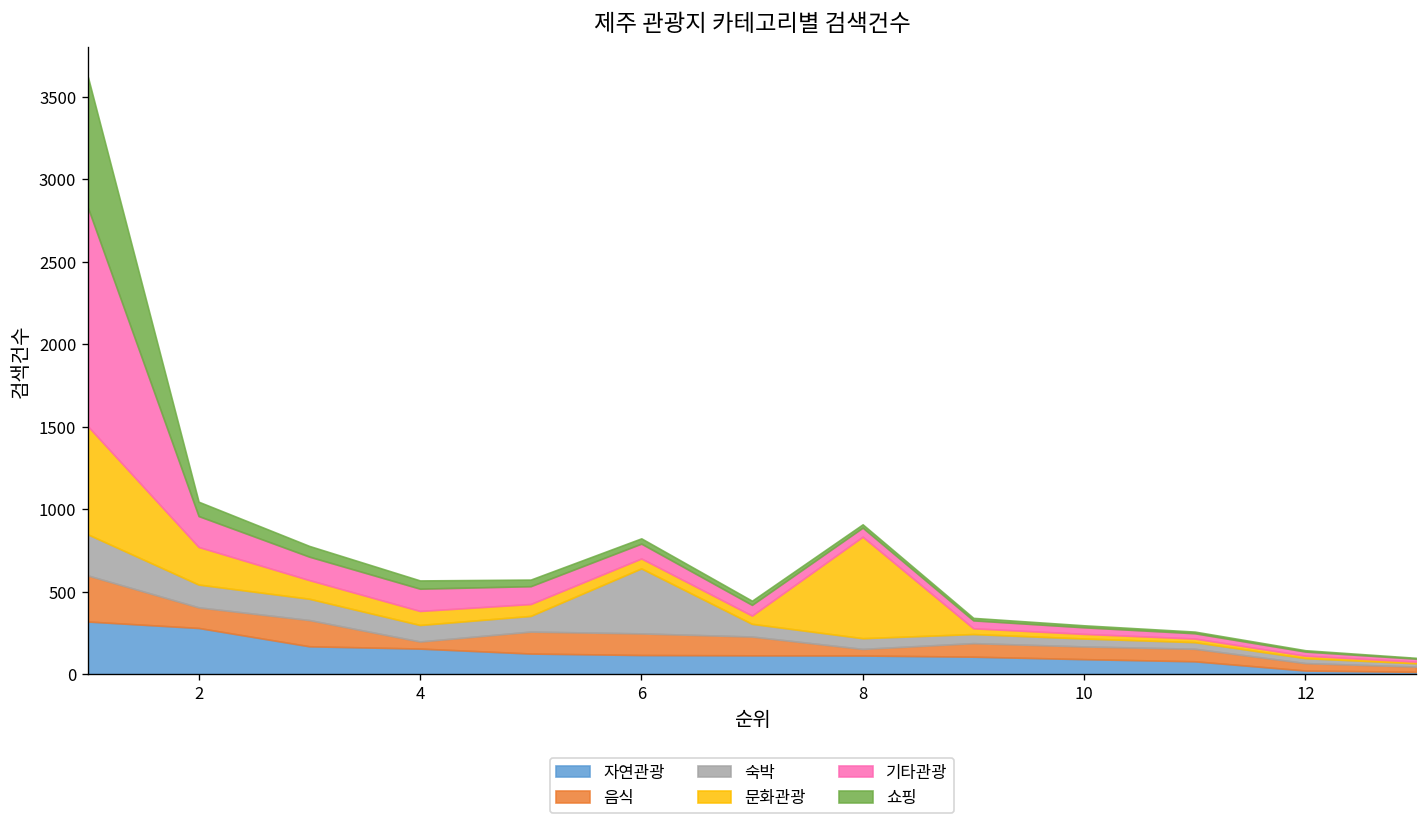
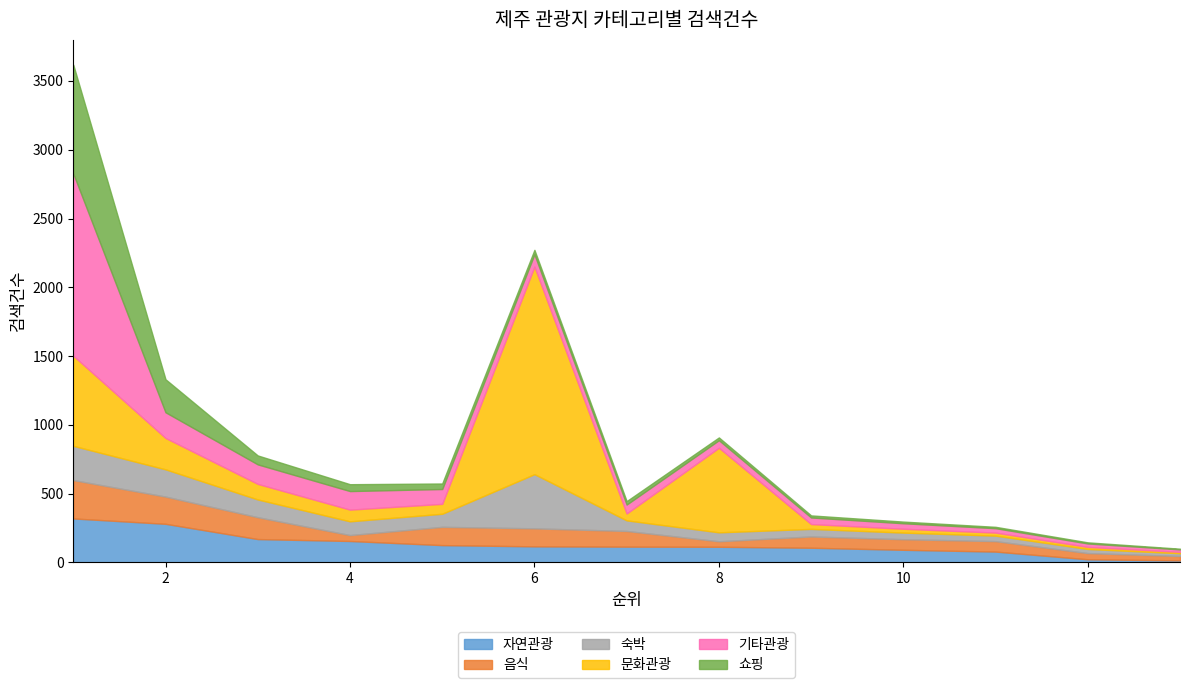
음식, 2: 130 -> 200
숙박, 2: 140 -> 200
쇼핑, 2: 90 -> 240
문화관광, 6: 60 -> 1510
